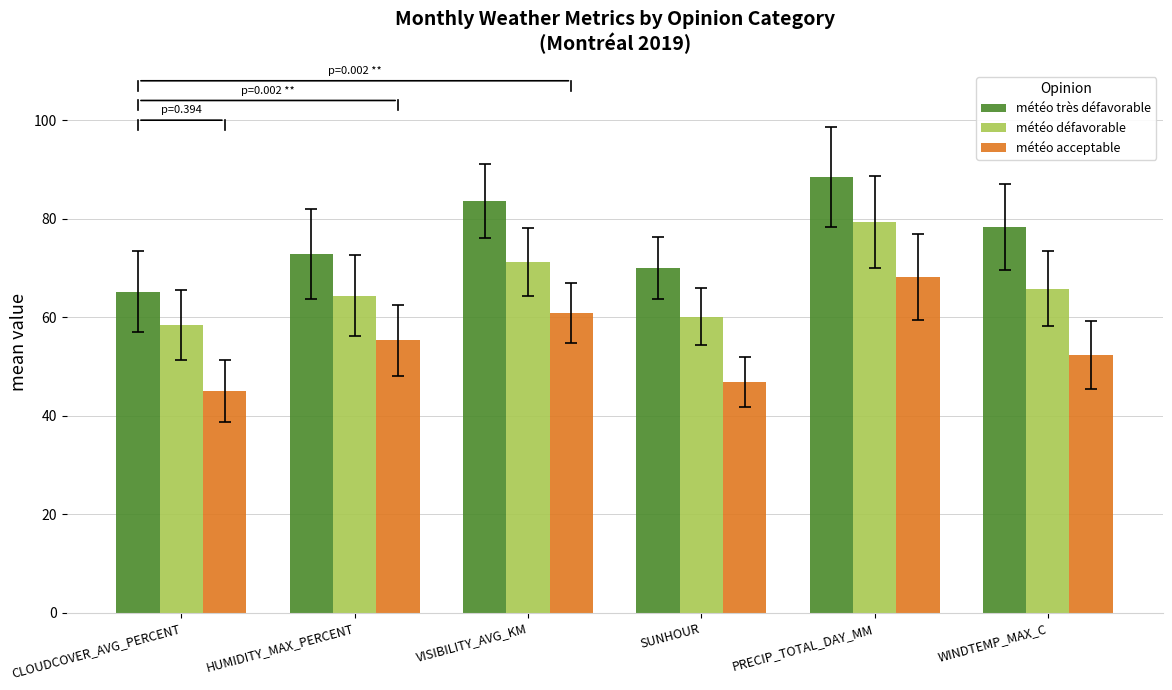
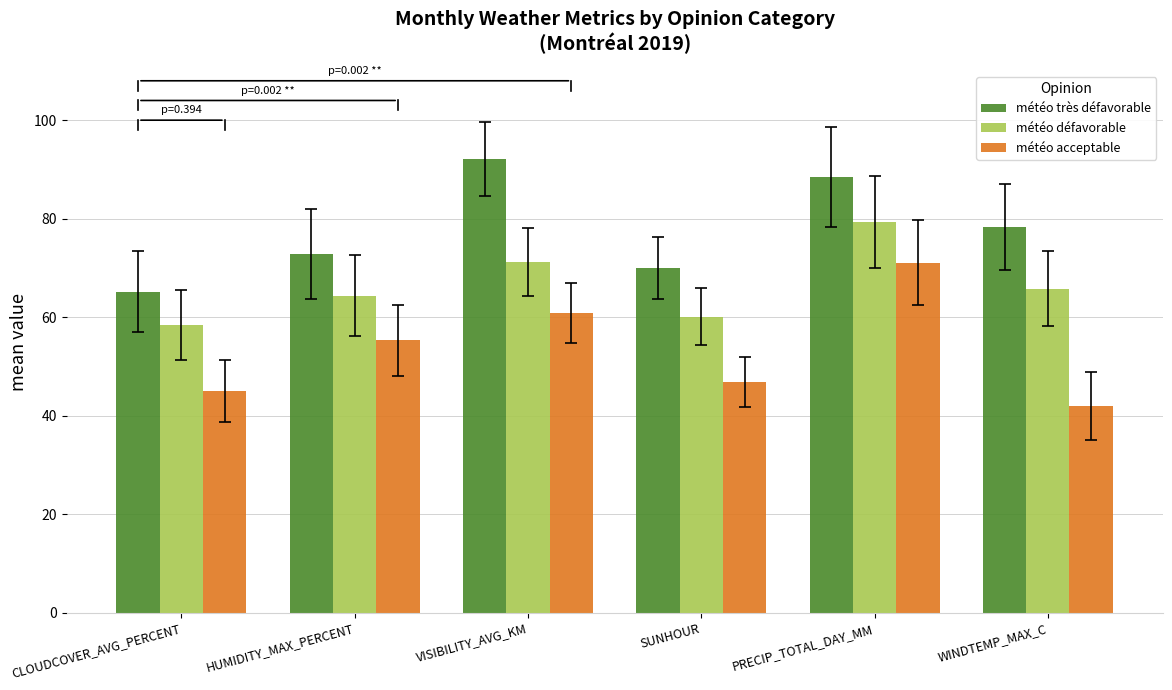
météo très défavorable, VISIBILITY_AVG_KM: 84 -> 92
météo acceptable, PRECIP_TOTAL_DAY_MM: 68 -> 71
météo acceptable, WINDTEMP_MAX_C: 52 -> 42
